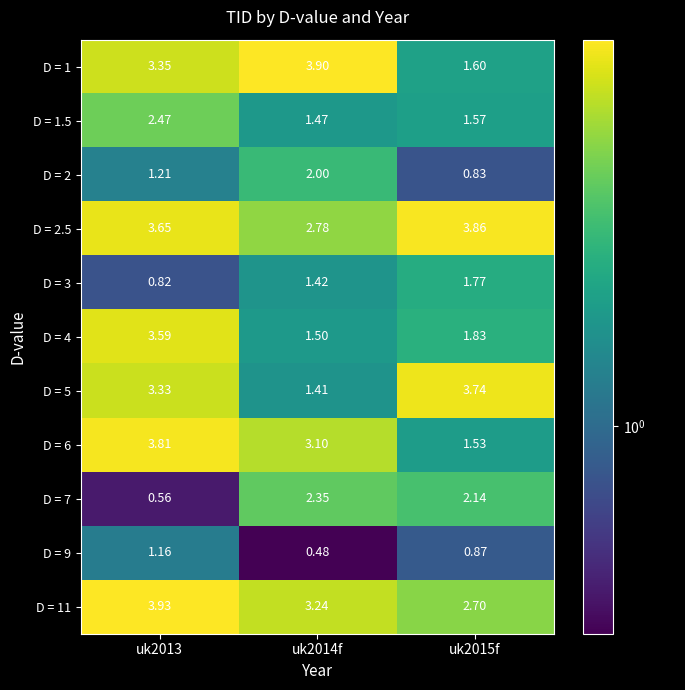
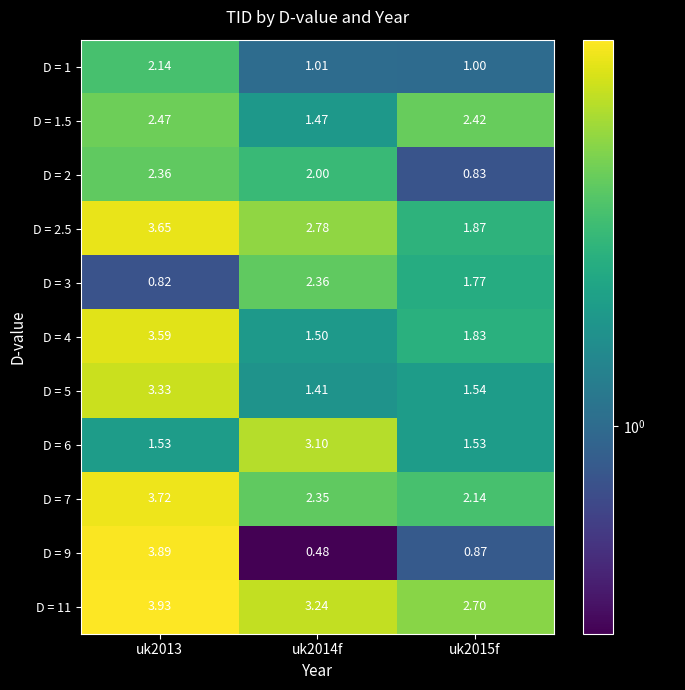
D = 1, uk2013: 3.35 -> 2.14
D = 1, uk2014f: 3.90 -> 1.01
D = 1, uk2015f: 1.60 -> 1.00
D = 1.5, uk2015f: 1.57 -> 2.42
D = 2, uk2013: 1.21 -> 2.36
D = 2.5, uk2015f: 3.86 -> 1.87
D = 3, uk2014f: 1.42 -> 2.36
D = 5, uk2015f: 3.74 -> 1.54
D = 6, uk2013: 3.81 -> 1.53
D = 7, uk2013: 0.56 -> 3.72
D = 9, uk2013: 1.16 -> 3.89
